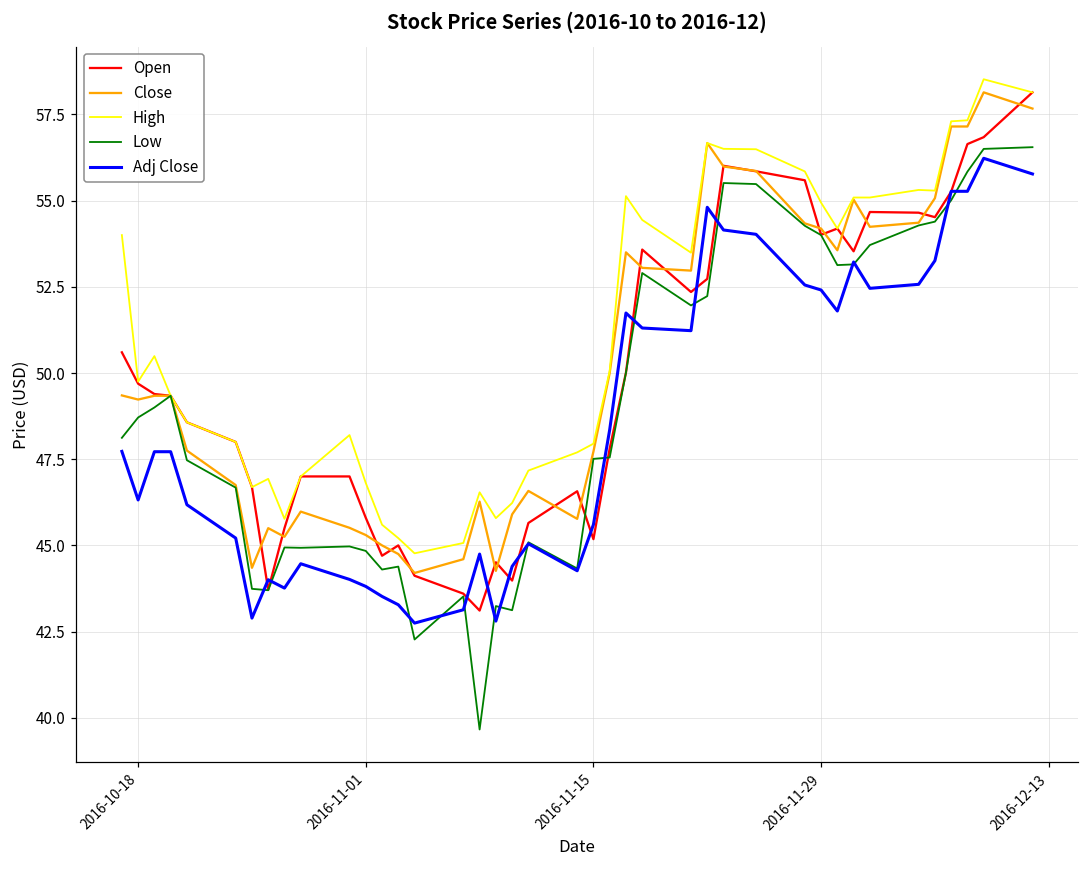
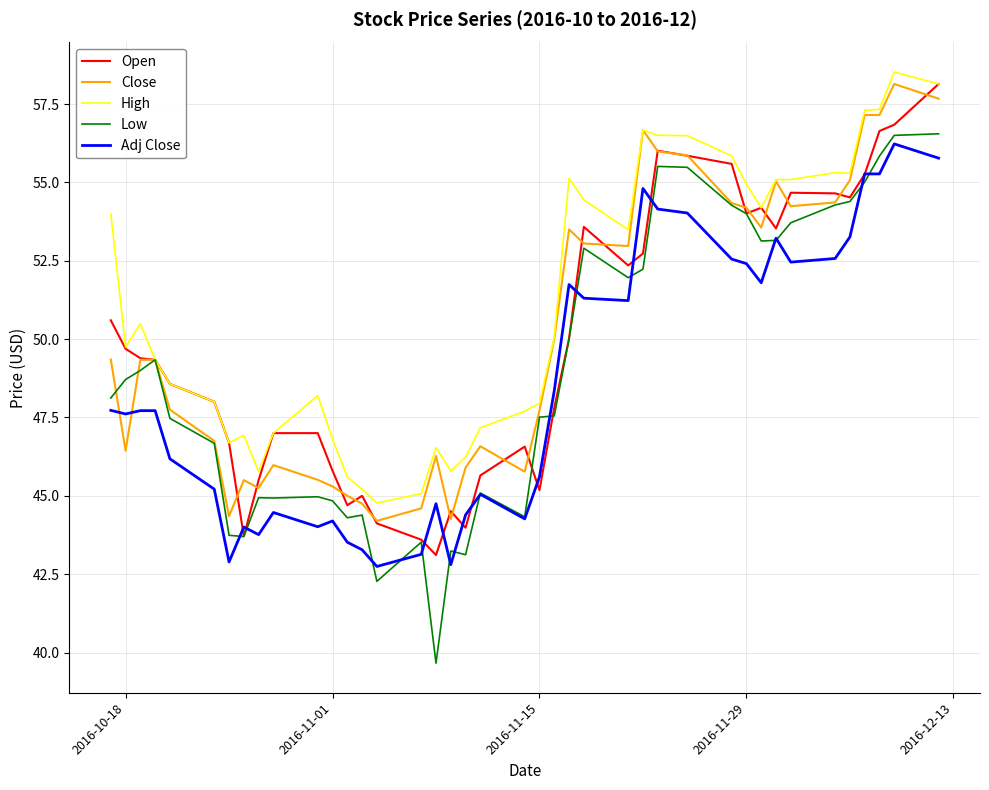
Close, 2016-10-18: 49.2 -> 46.4
Adj Close, 2016-10-18: 46.3 -> 47.6
Adj Close, 2016-11-01: 43.8 -> 44.2
